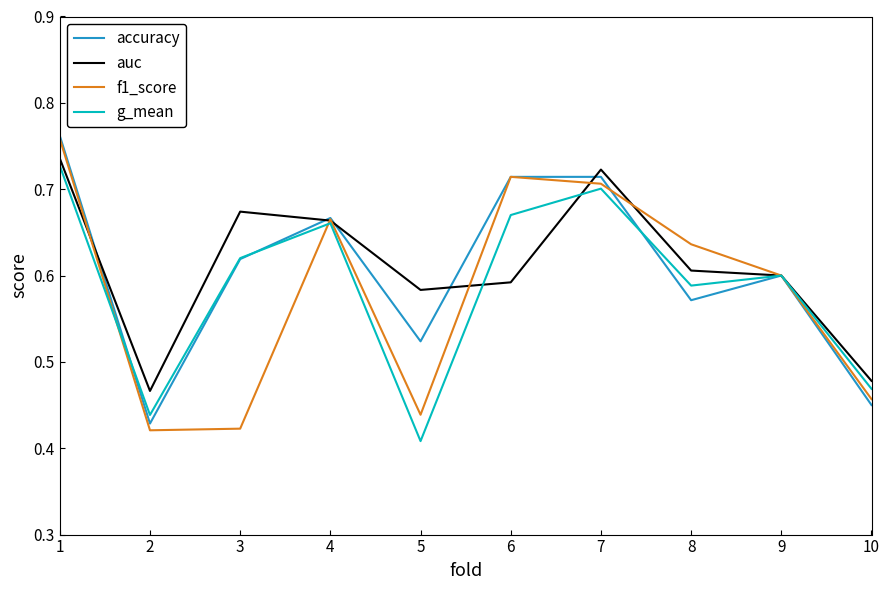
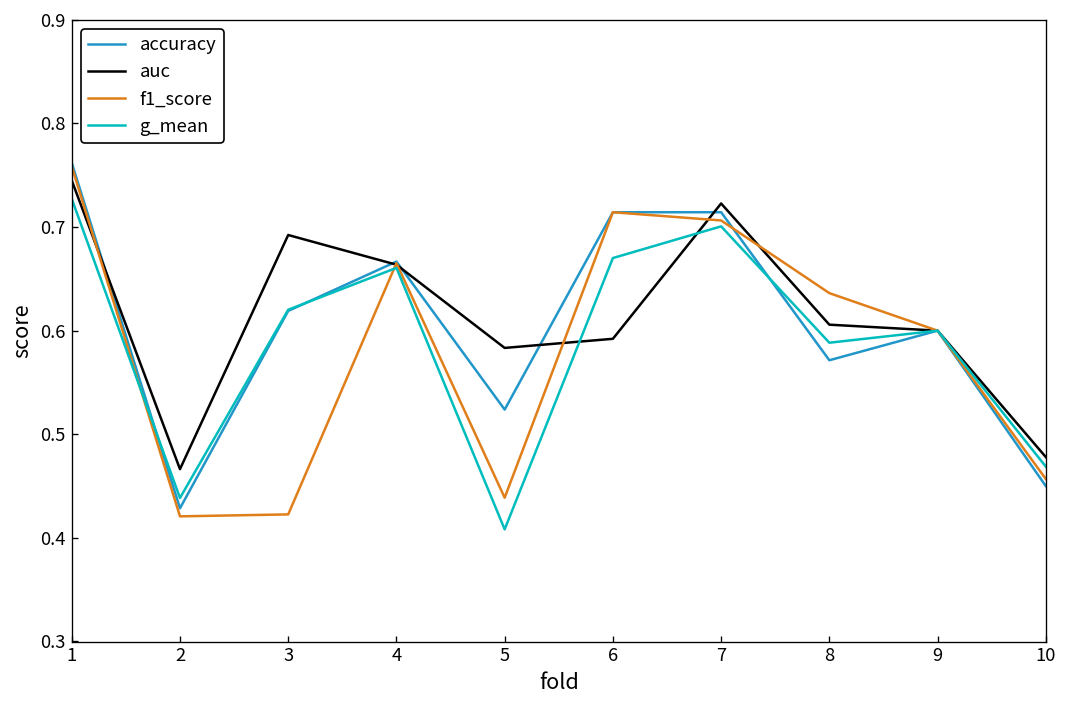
auc, 1: 0.736 -> 0.745
auc, 3: 0.67 -> 0.69
